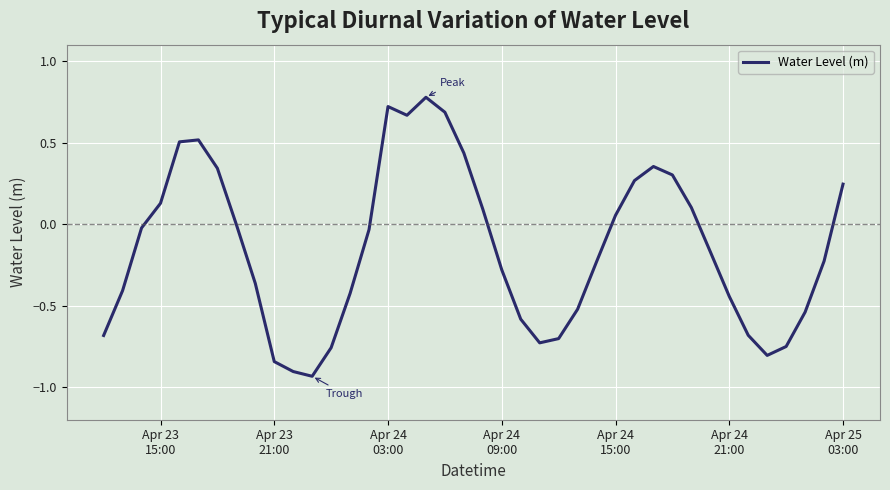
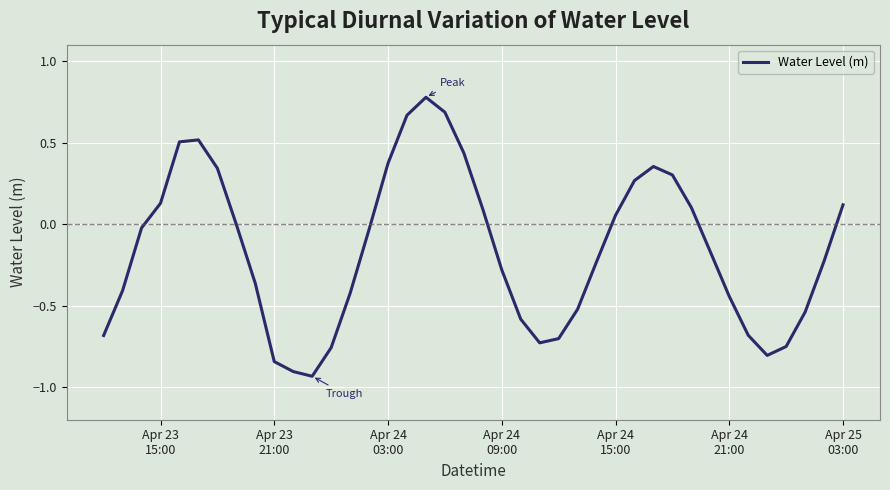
Apr 24 03:00: 0.72 -> 0.37
Apr 25 03:00: 0.24 -> 0.12
